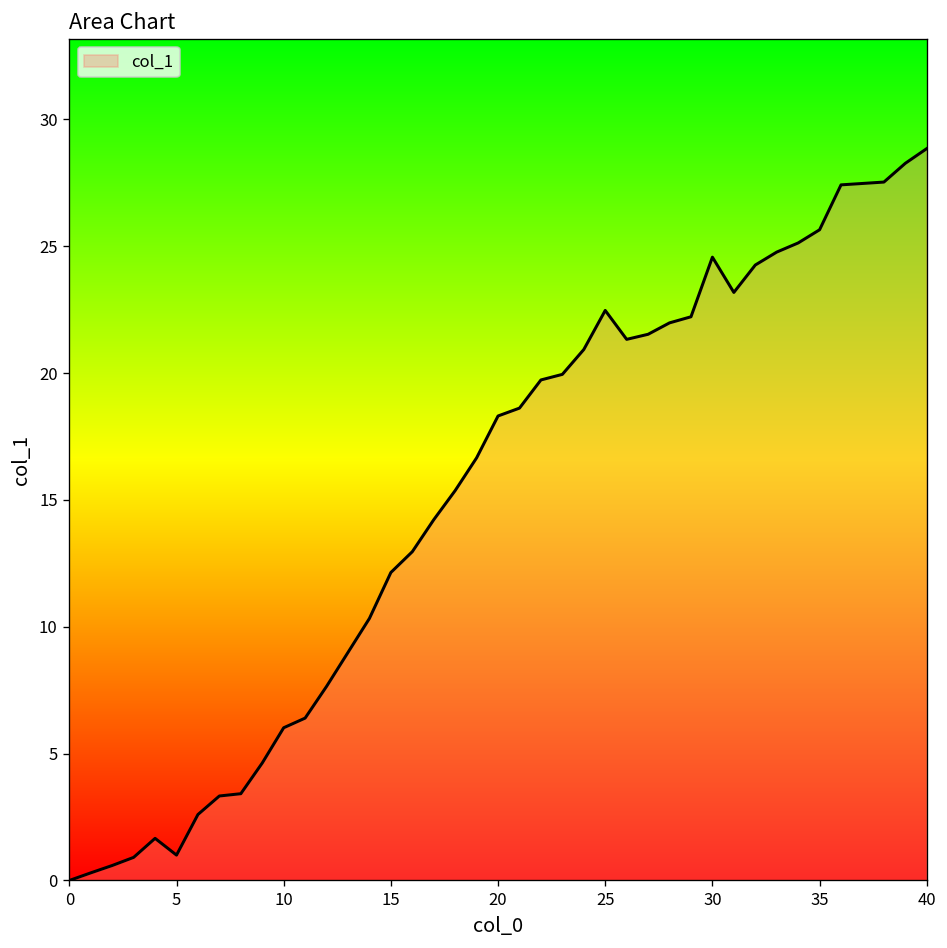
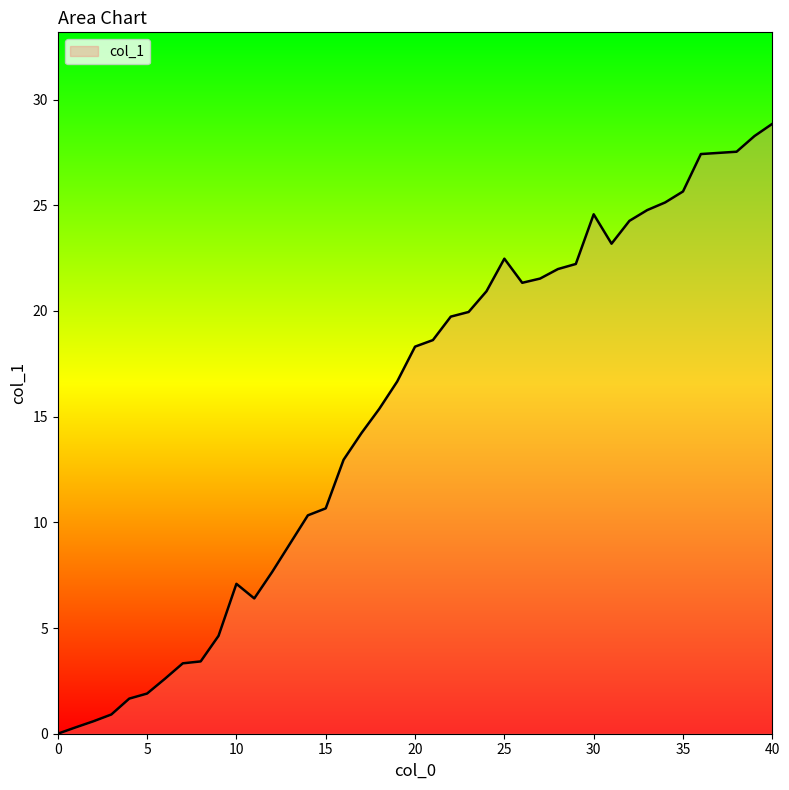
5: 1.0 -> 1.9
10: 6.0 -> 7.1
15: 12.1 -> 10.7
